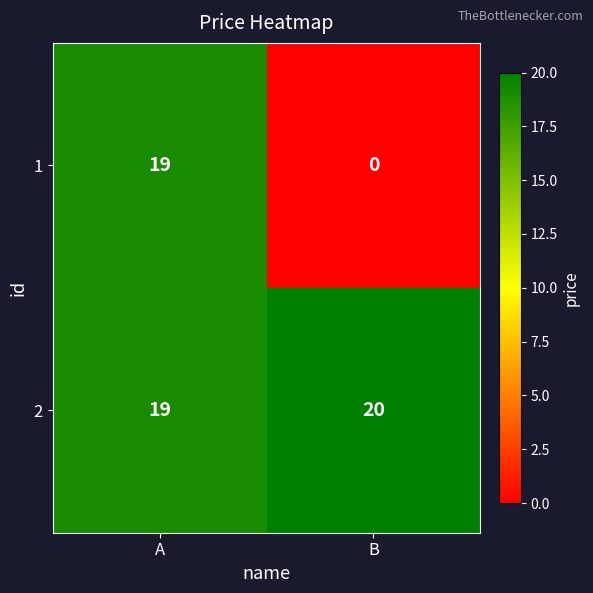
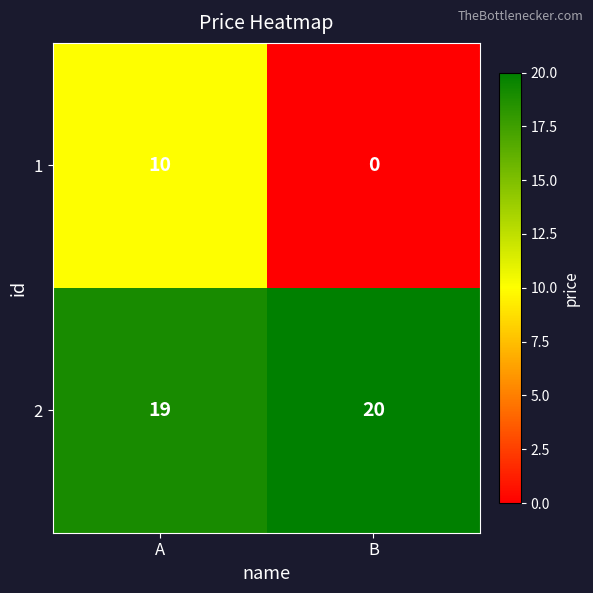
1, A: 19 -> 10
